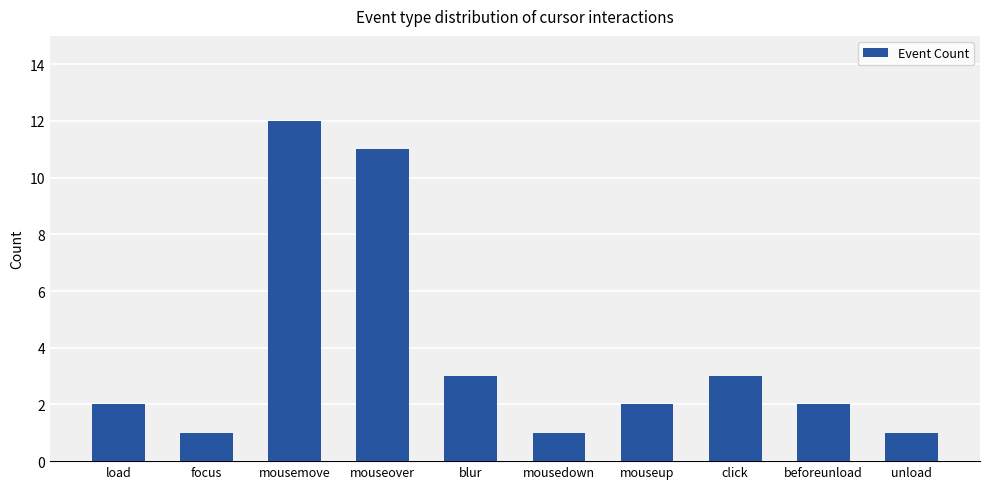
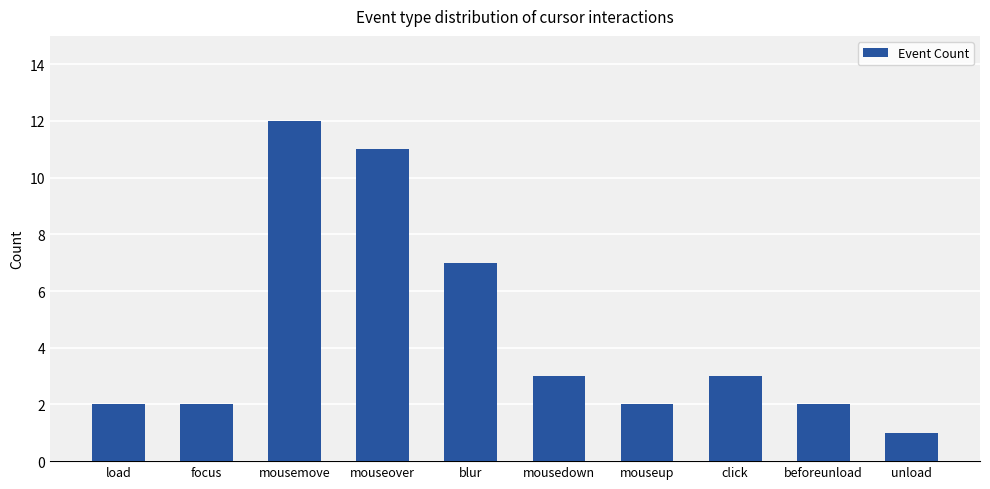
focus: 1 -> 2
blur: 3 -> 7
mousedown: 1 -> 3
